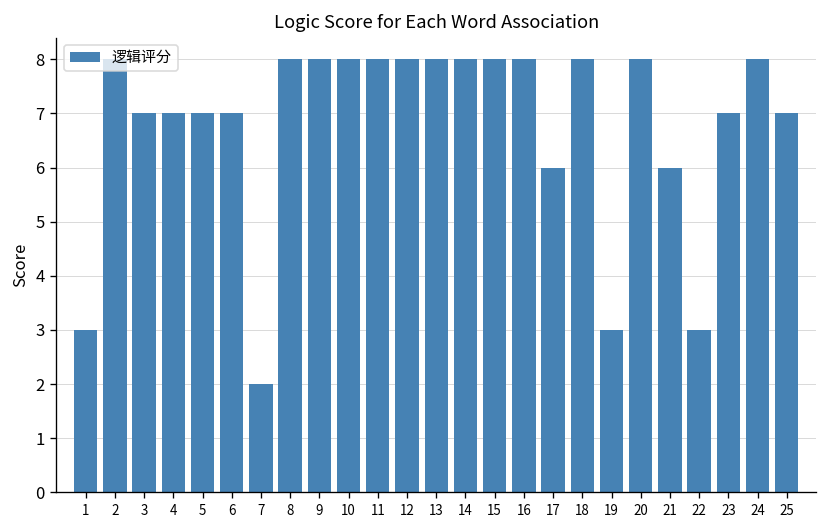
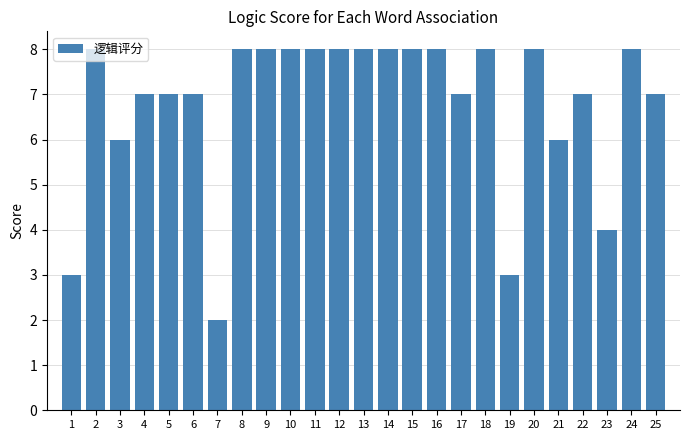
3: 7 -> 6
17: 6 -> 7
22: 3 -> 7
23: 7 -> 4
